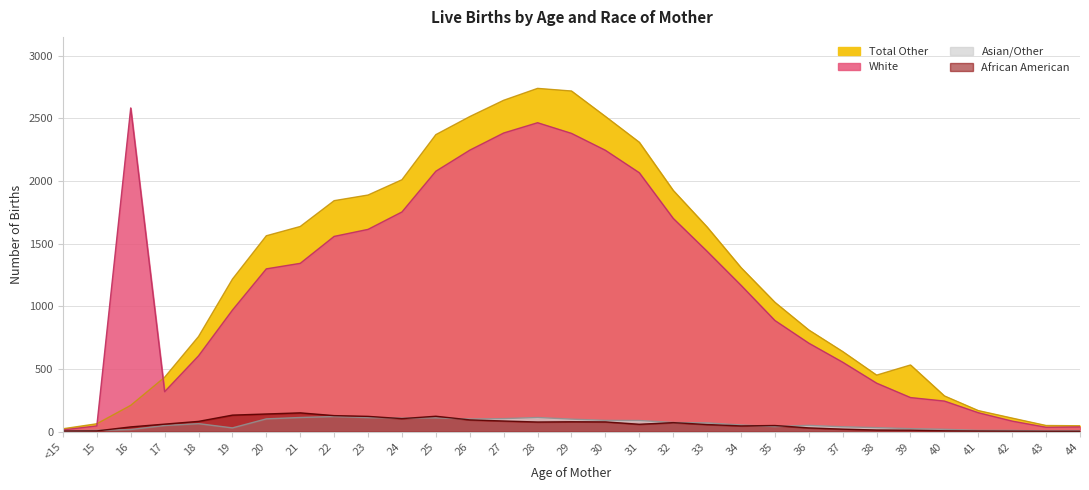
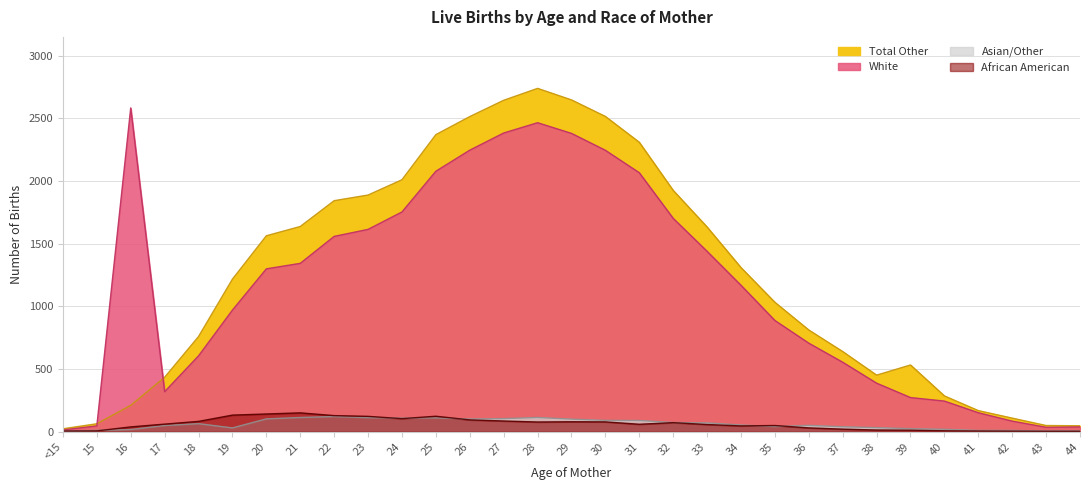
Total Other, 29: 2720 -> 2650
